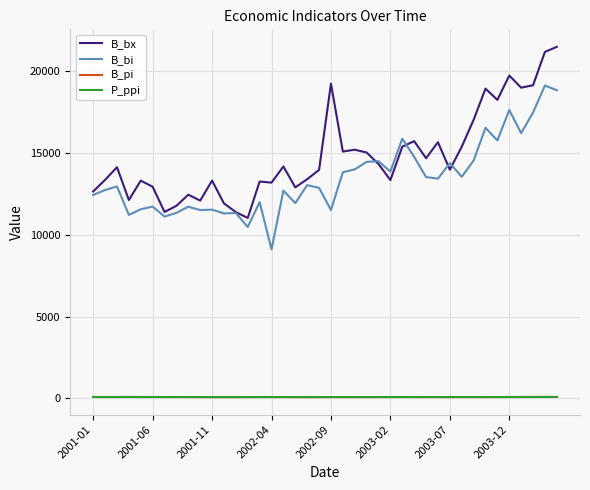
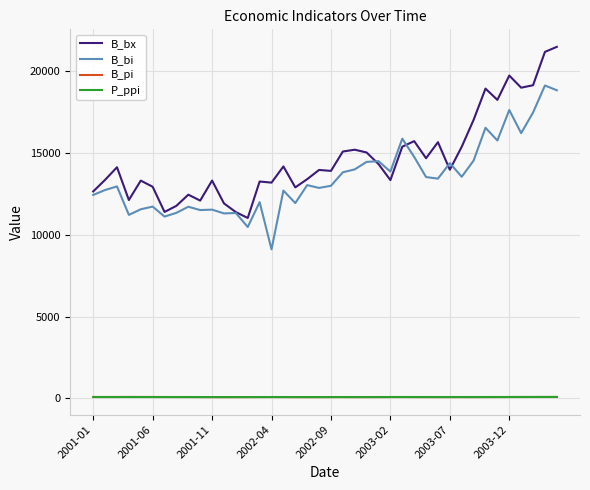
B_bx, 2002-09: 19200 -> 13900
B_bi, 2002-09: 11500 -> 13000
